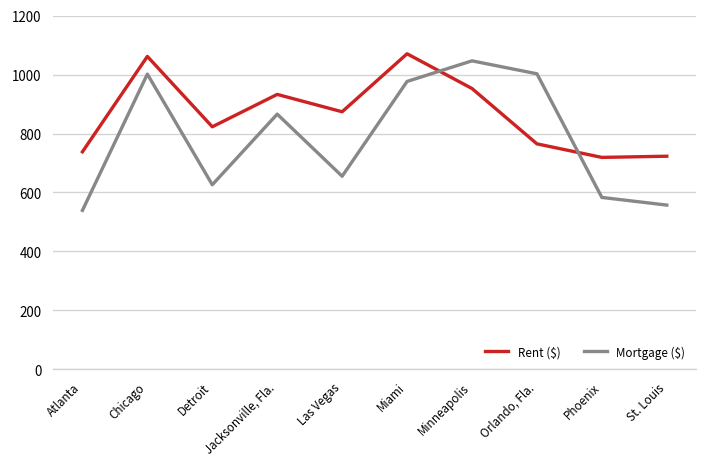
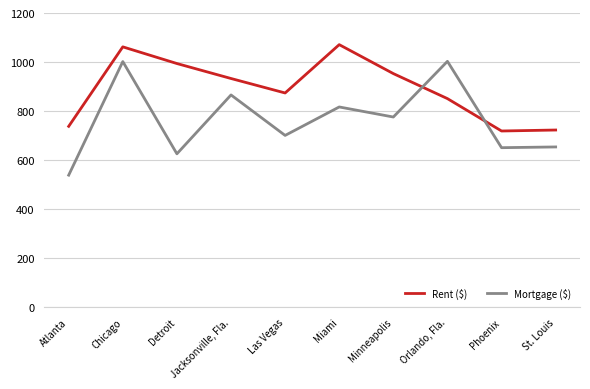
Rent ($), Detroit: 820 -> 990
Mortgage ($), Las Vegas: 660 -> 700
Mortgage ($), Miami: 980 -> 820
Mortgage ($), Minneapolis: 1050 -> 780
Rent ($), Orlando, Fla.: 770 -> 850
Mortgage ($), Phoenix: 580 -> 650
Mortgage ($), St. Louis: 560 -> 650
